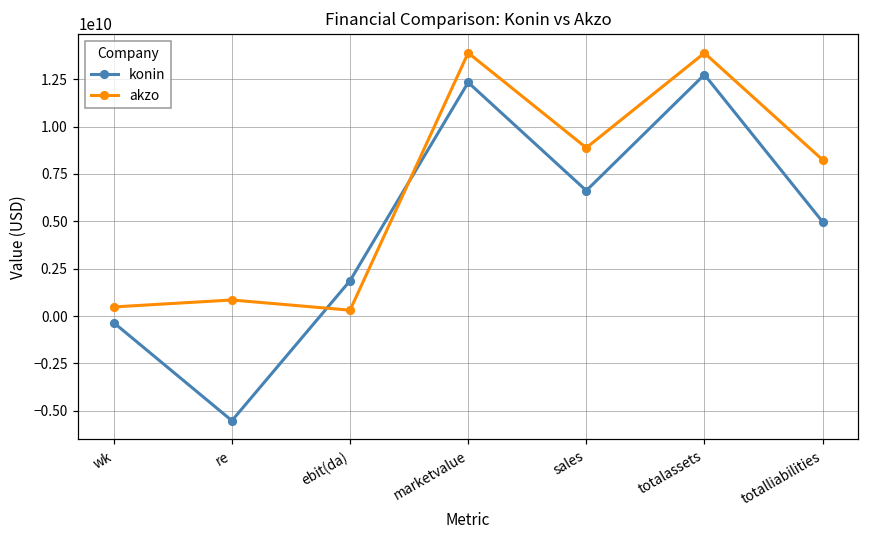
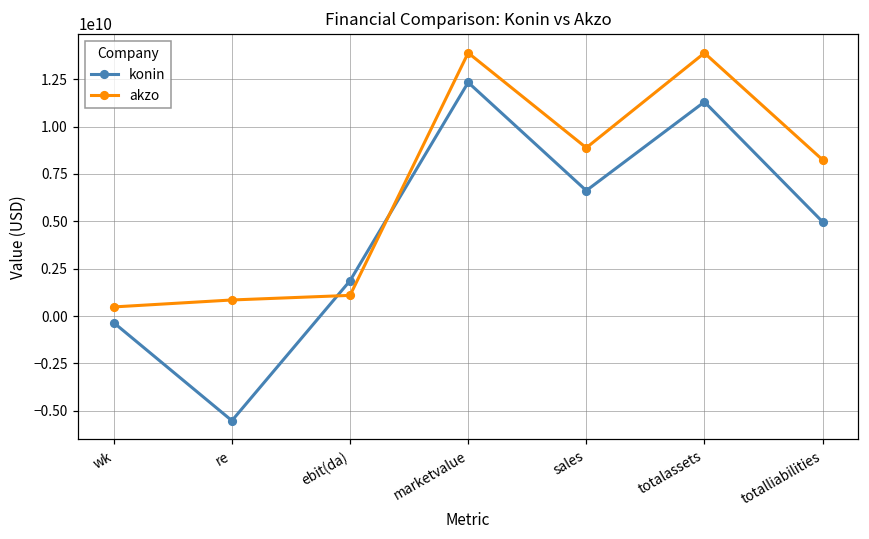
akzo, ebit(da): 300000000 -> 1100000000
konin, totalassets: 12700000000 -> 11300000000
